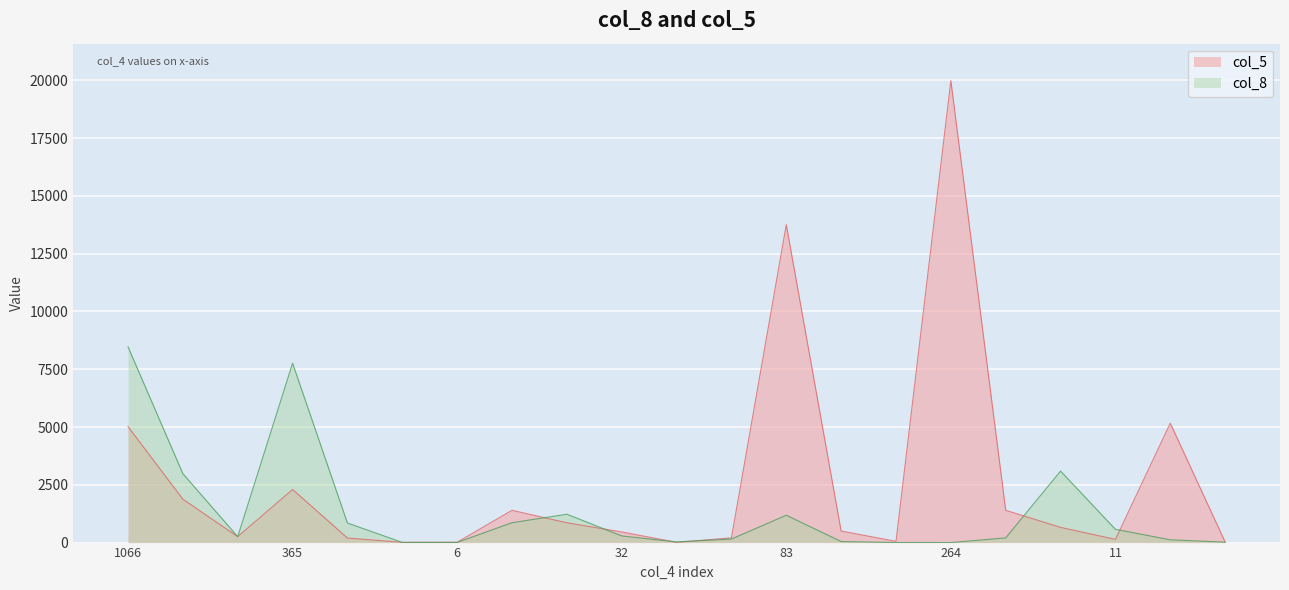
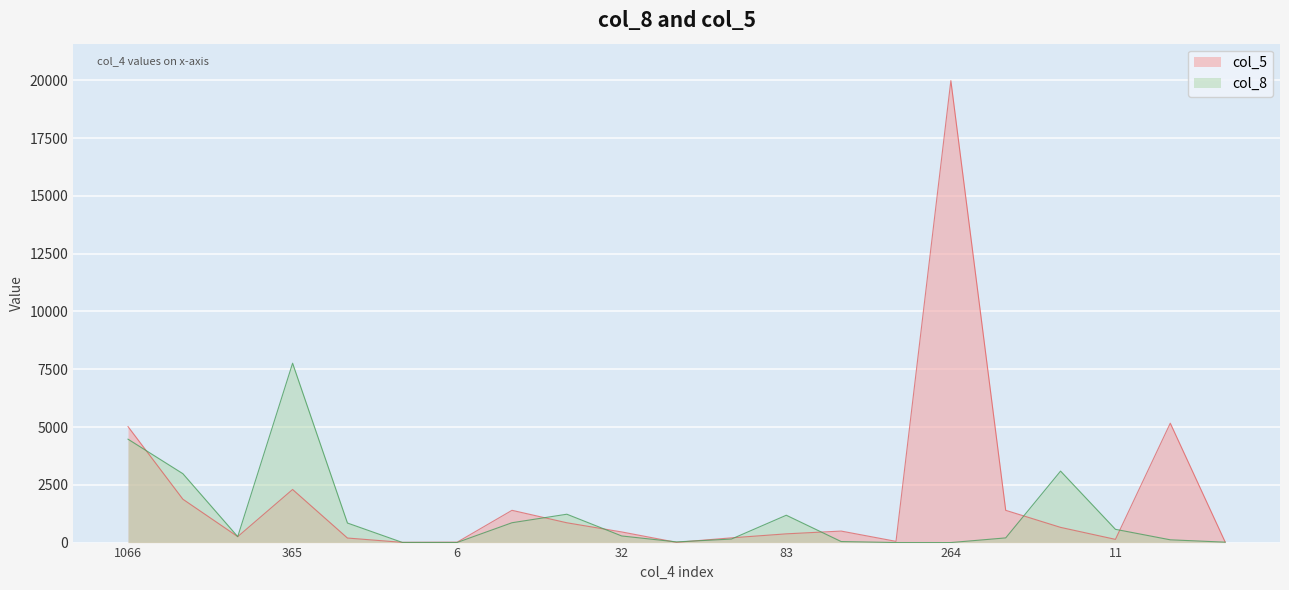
col_8, 1066: 8500 -> 4500
col_5, 83: 13800 -> 400
